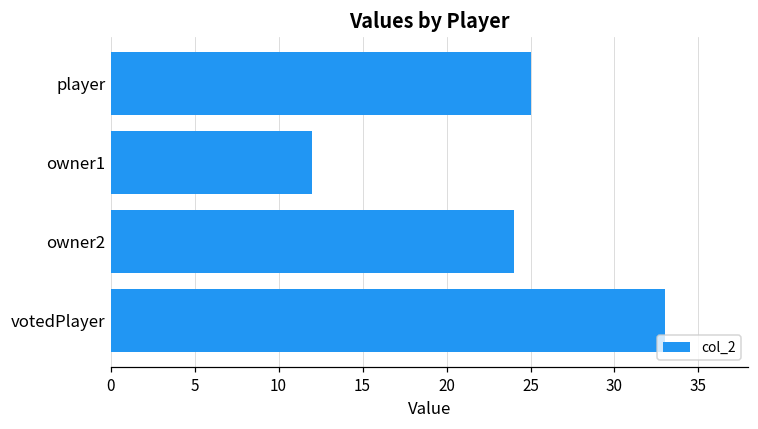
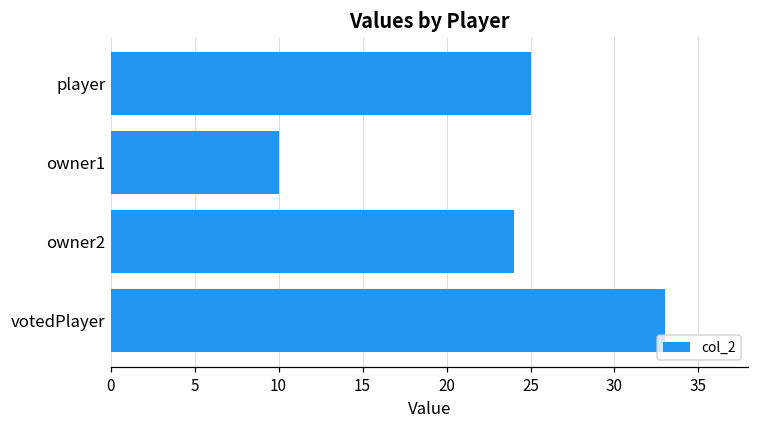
owner1: 12 -> 10
